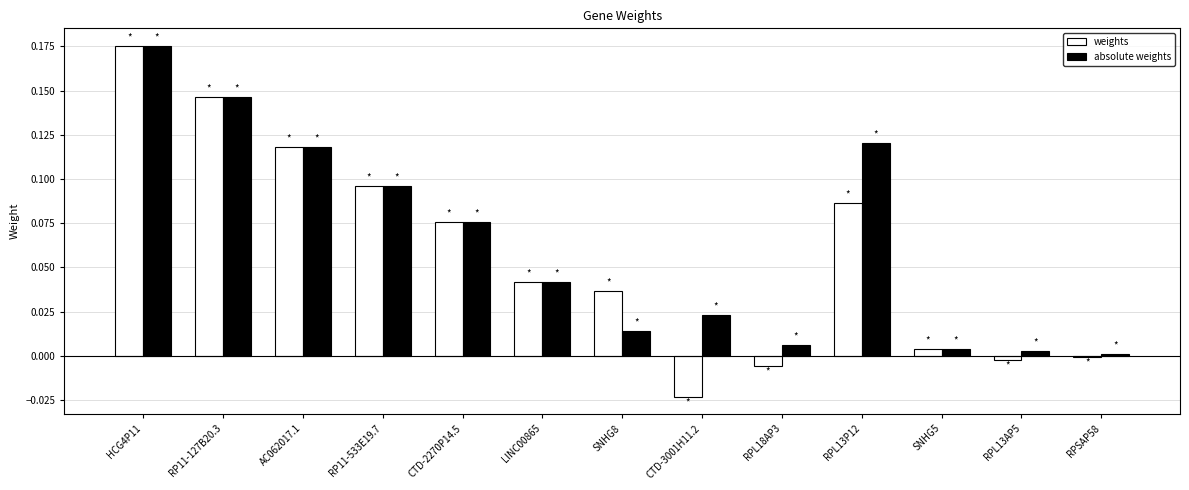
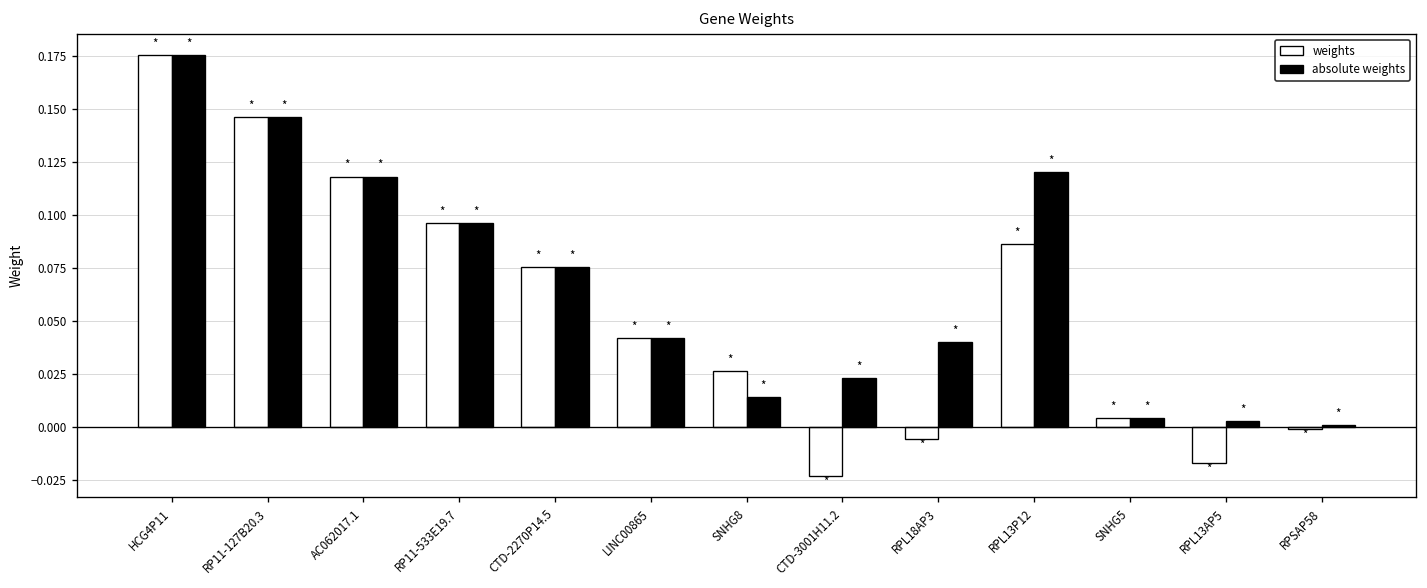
weights, SNHG8: 0.037 -> 0.026
absolute weights, RPL18AP3: 0.006 -> 0.040
weights, RPL13AP5: -0.003 -> -0.017
